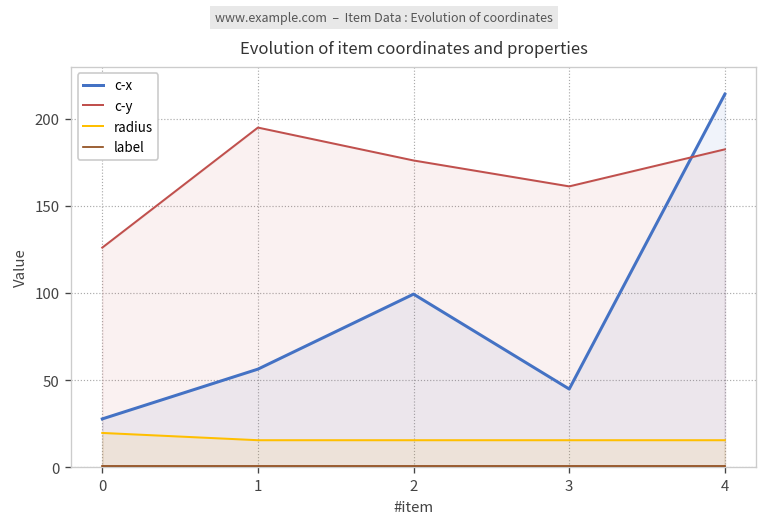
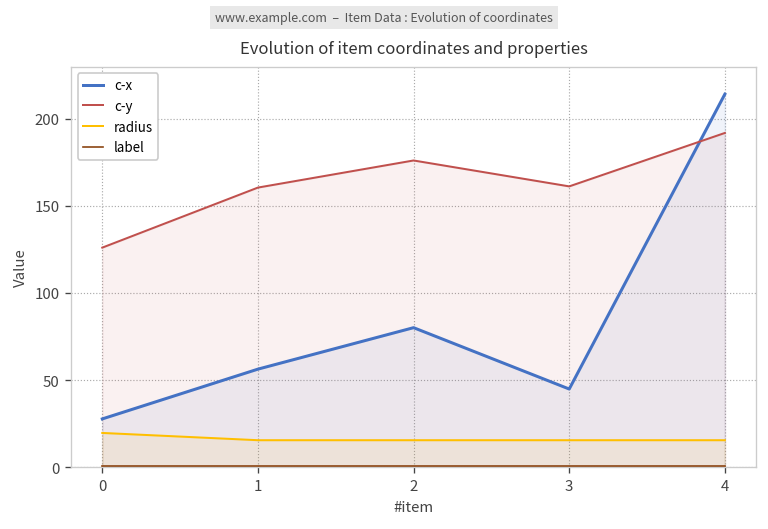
c-y, 1: 195 -> 161
c-x, 2: 99 -> 80
c-y, 4: 183 -> 192
